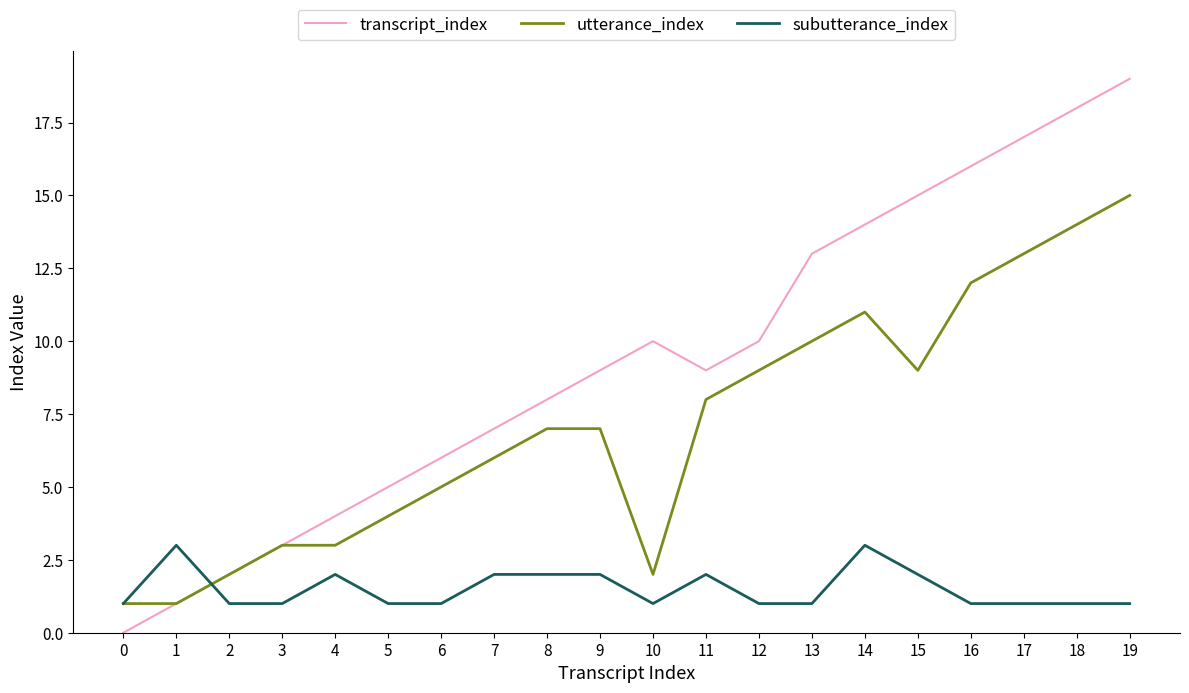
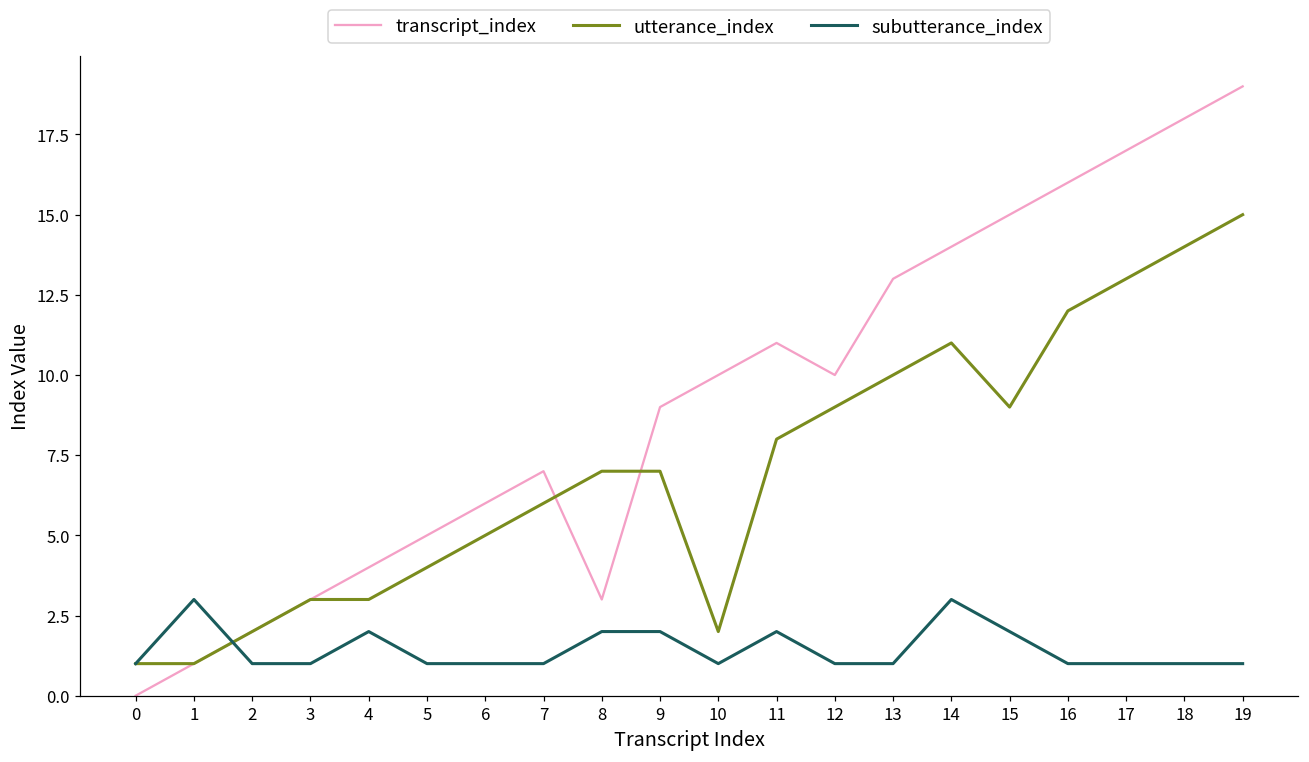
subutterance_index, 7: 2 -> 1
transcript_index, 8: 8 -> 3
transcript_index, 11: 9 -> 11
